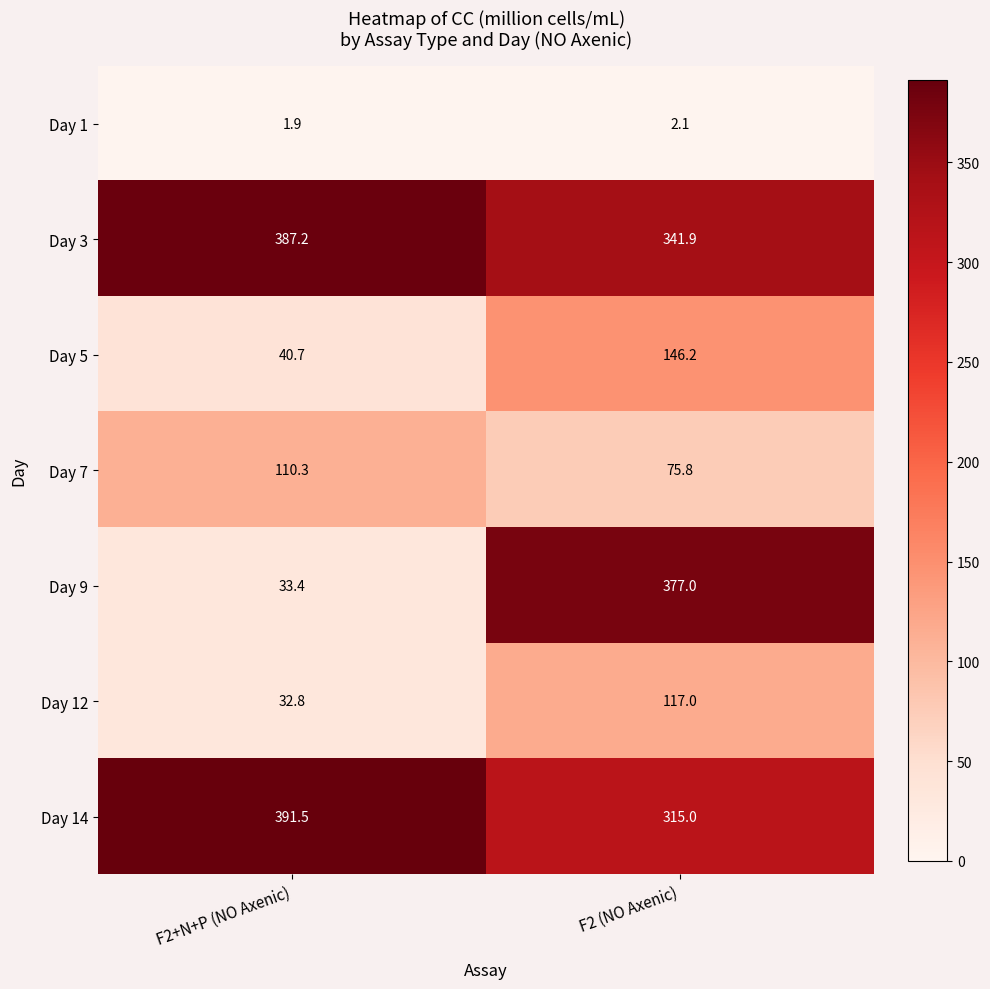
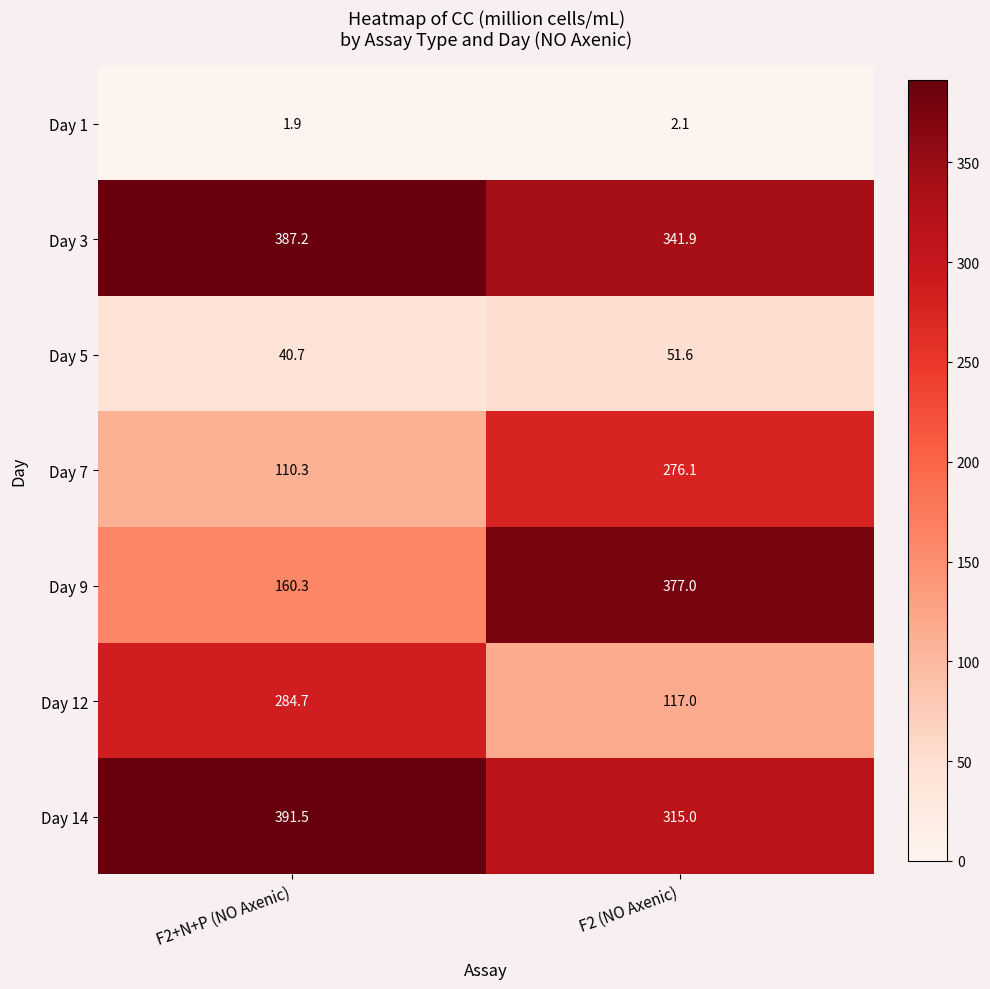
Day 5, F2 (NO Axenic): 146.2 -> 51.6
Day 7, F2 (NO Axenic): 75.8 -> 276.1
Day 9, F2+N+P (NO Axenic): 33.4 -> 160.3
Day 12, F2+N+P (NO Axenic): 32.8 -> 284.7
